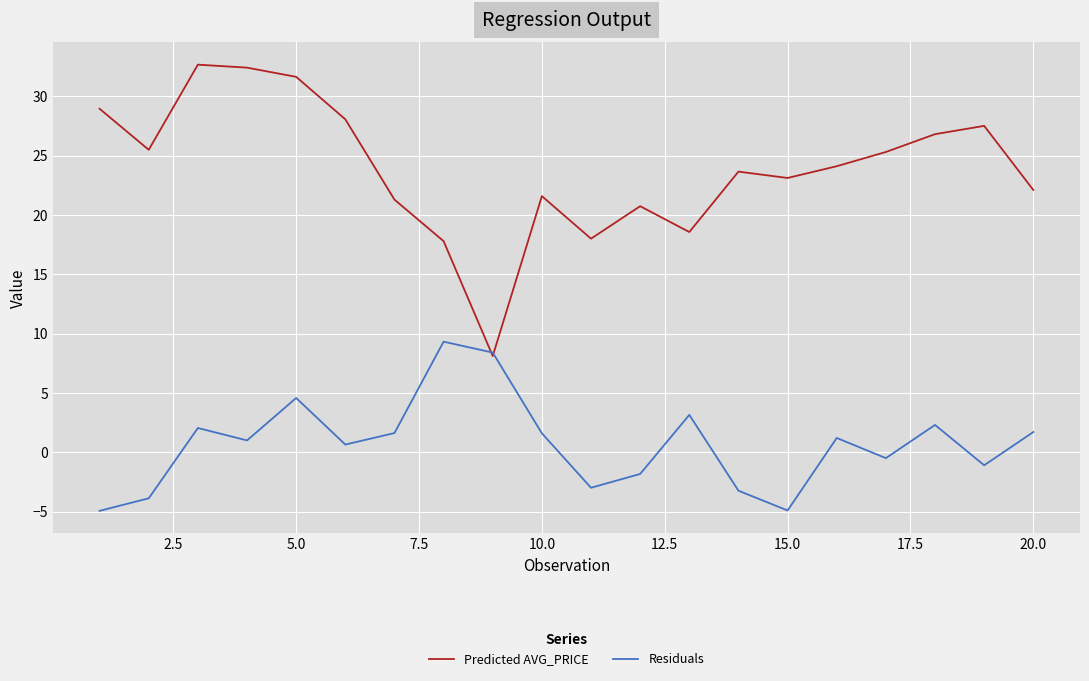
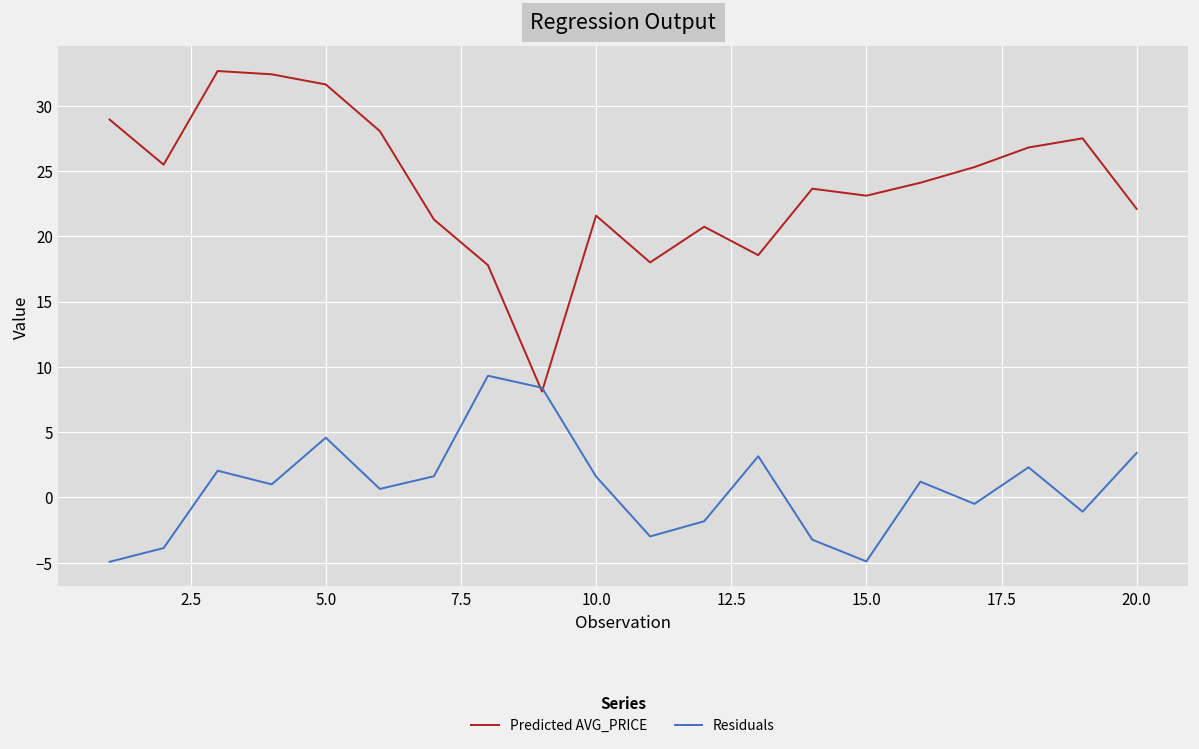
Residuals, 20.0: 1.7 -> 3.4
